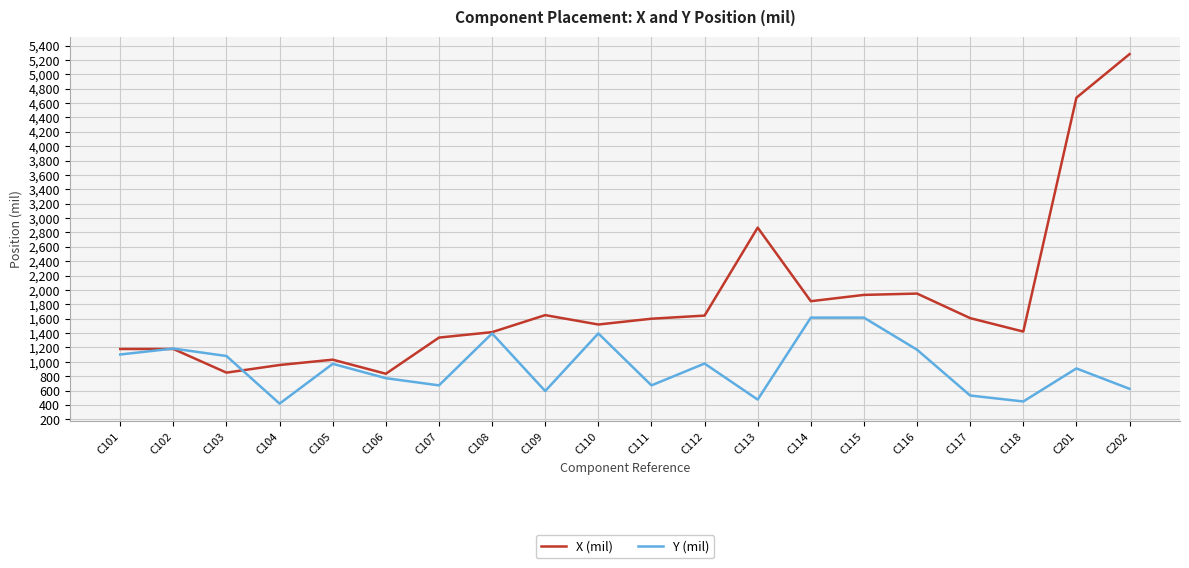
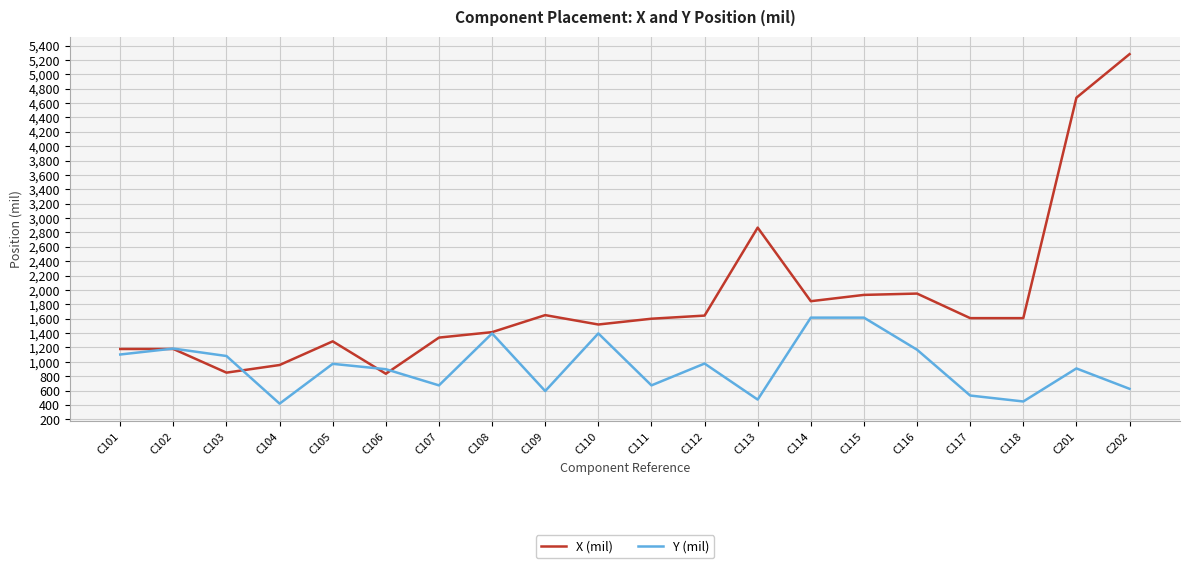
X (mil), C105: 1,000 -> 1,300
Y (mil), C106: 800 -> 900
X (mil), C118: 1,400 -> 1,600
